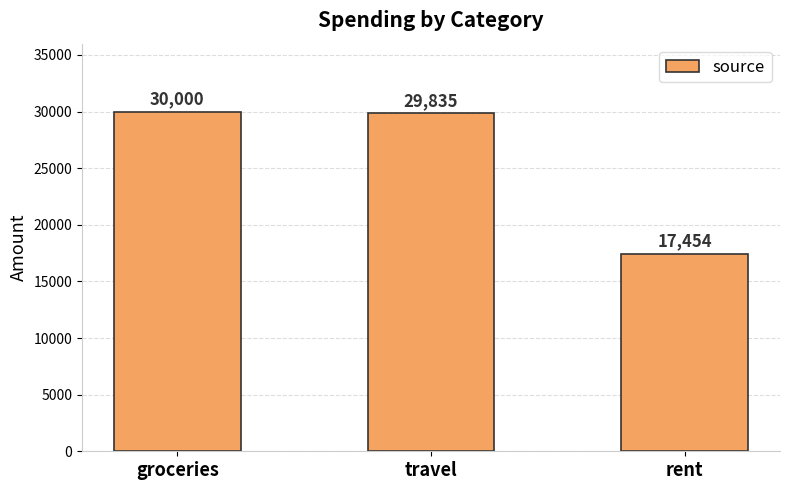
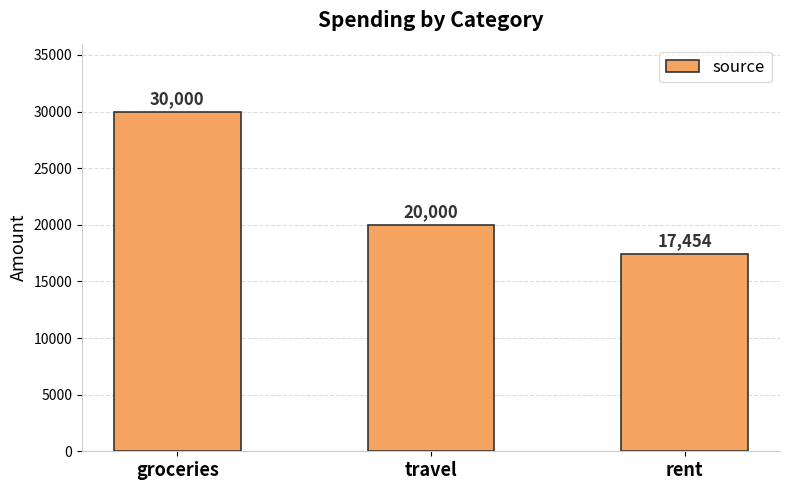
travel: 29,835 -> 20,000
